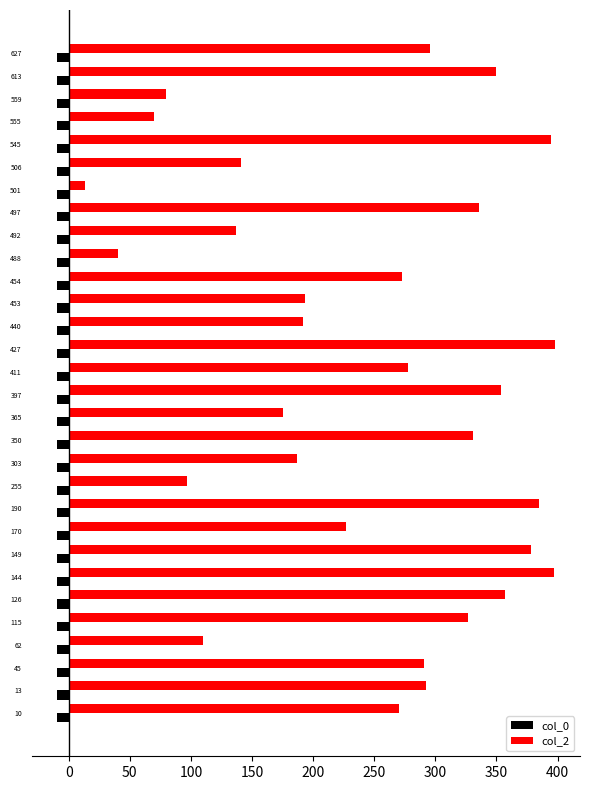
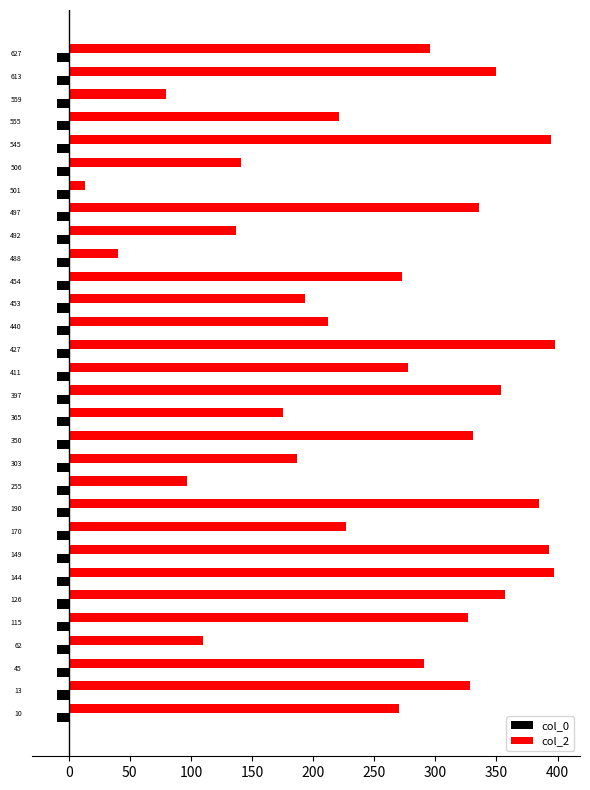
col_2, 555: 70 -> 221
col_2, 440: 192 -> 212
col_2, 149: 378 -> 393
col_2, 13: 292 -> 328
